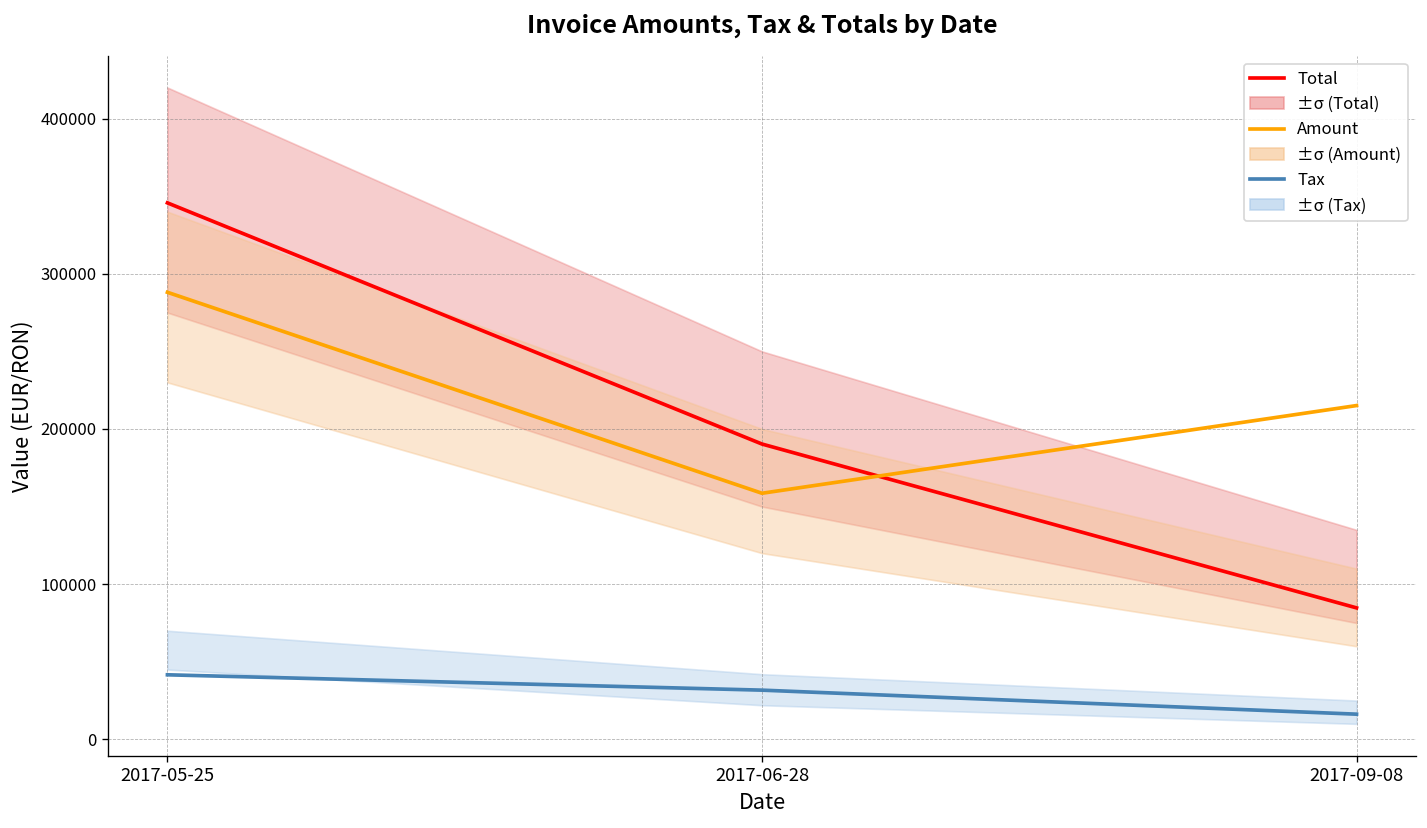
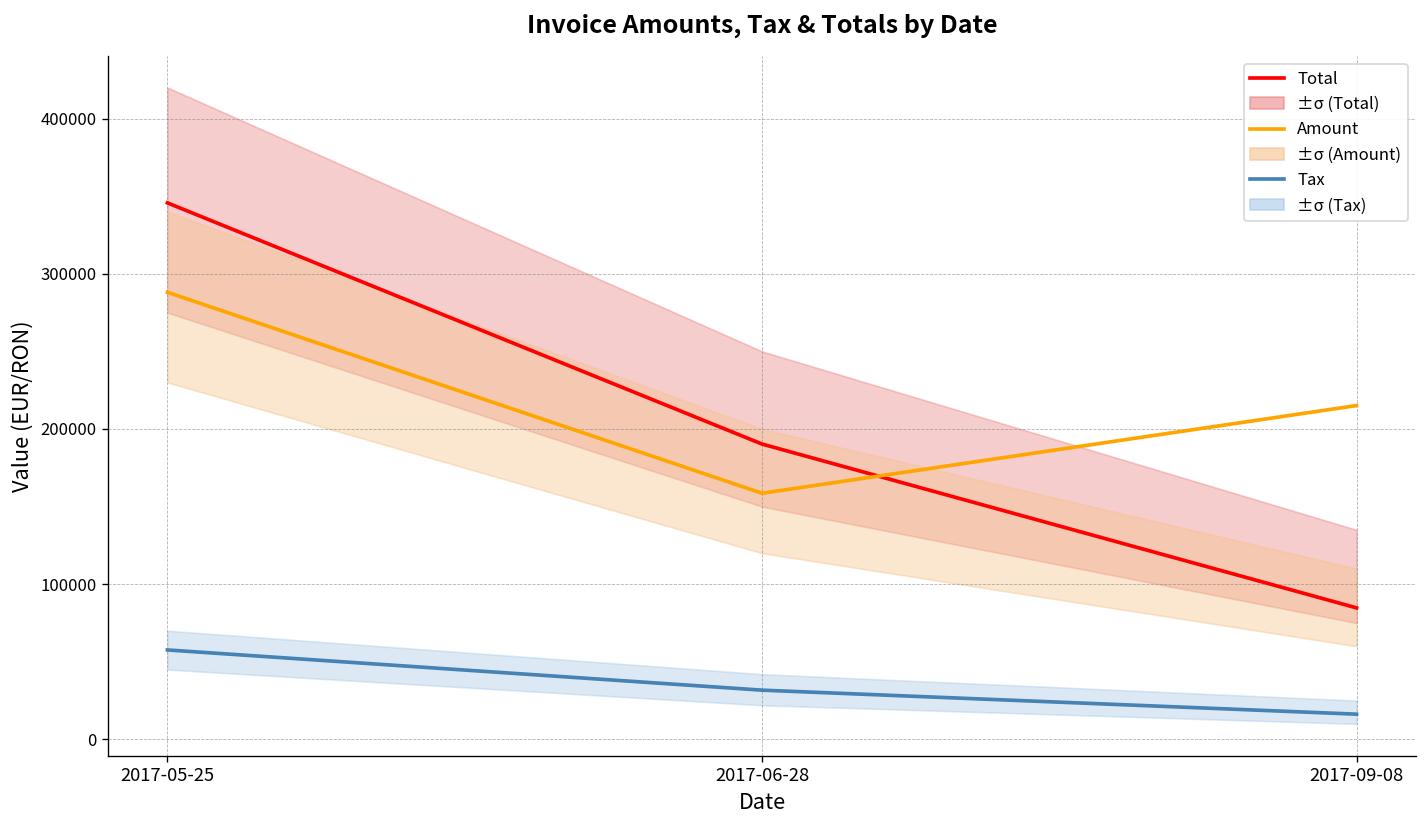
Tax, 2017-05-25: 42000 -> 58000
